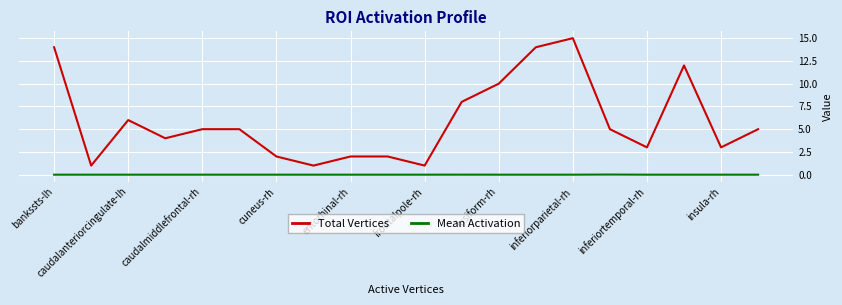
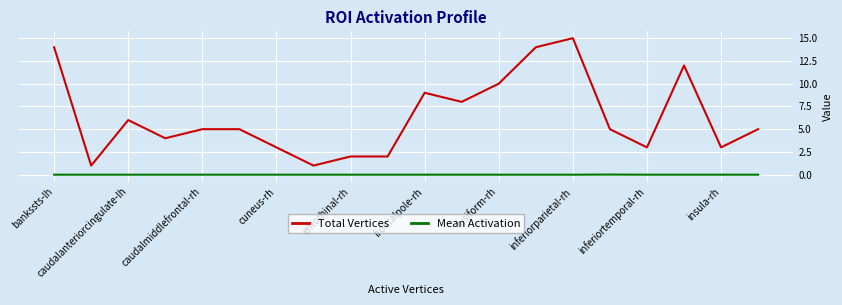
Total Vertices, cuneus-rh: 2 -> 3
Total Vertices, frontalpole-rh: 1 -> 9
